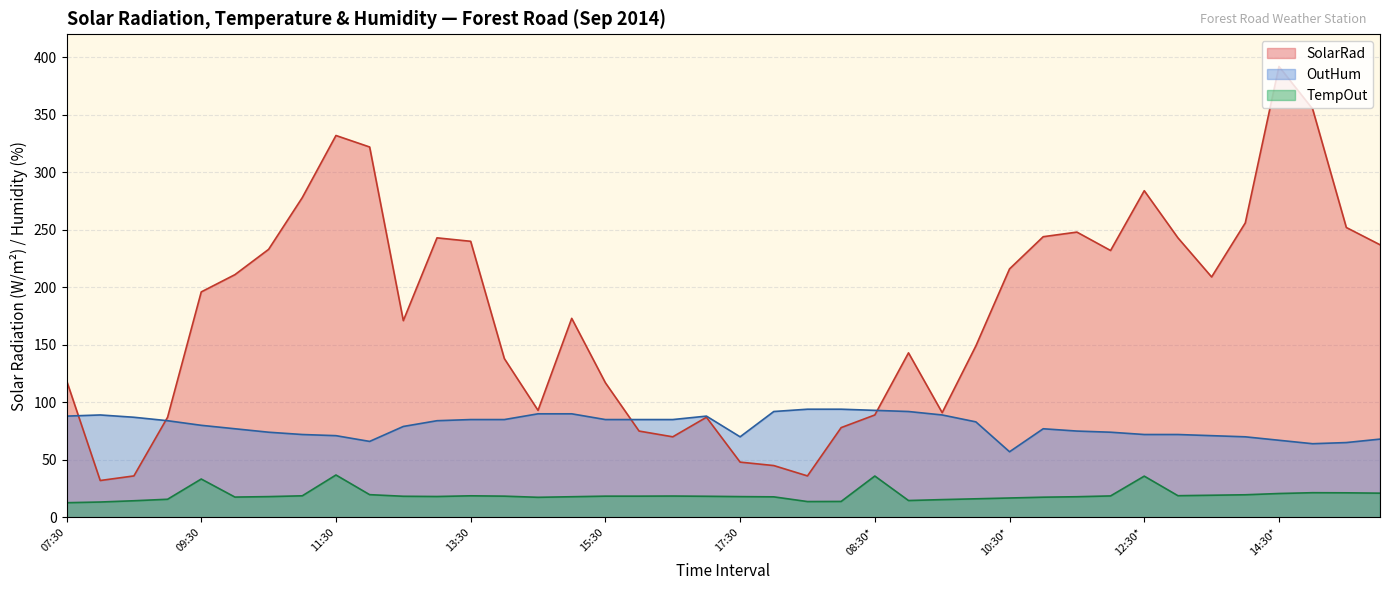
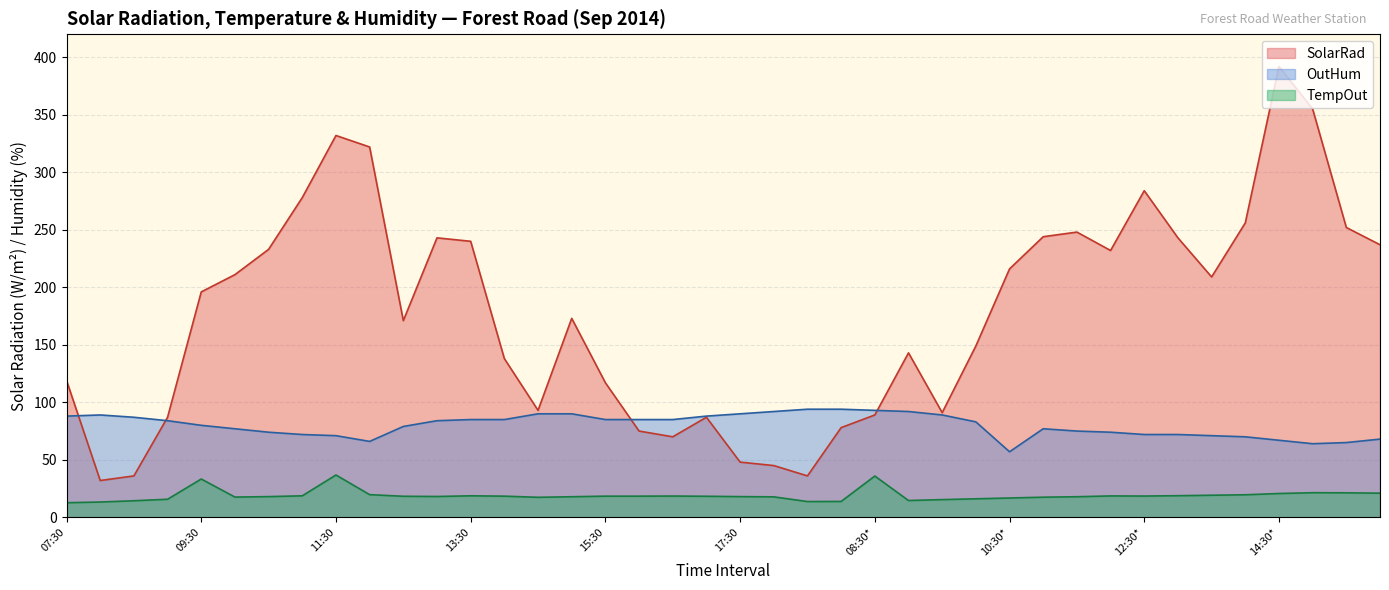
OutHum, 17:30: 70 -> 90
TempOut, 12:30*: 36 -> 19
